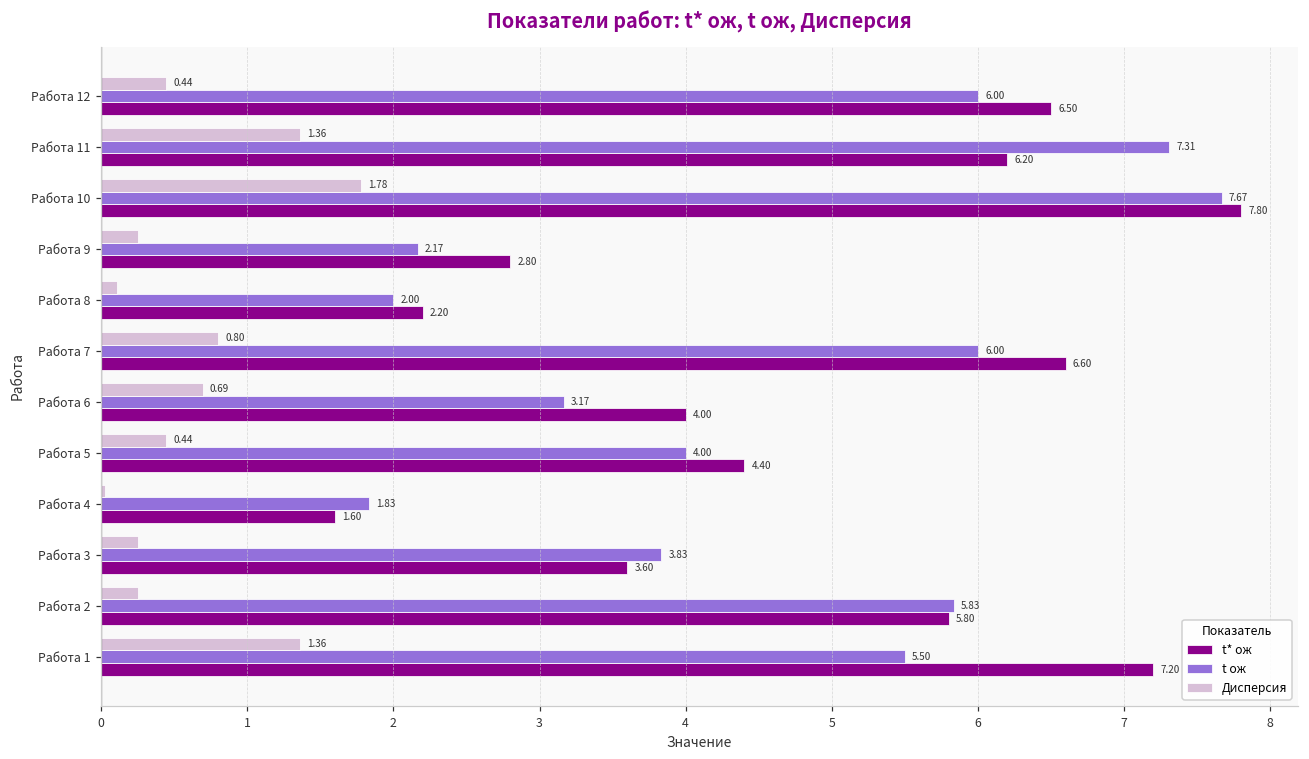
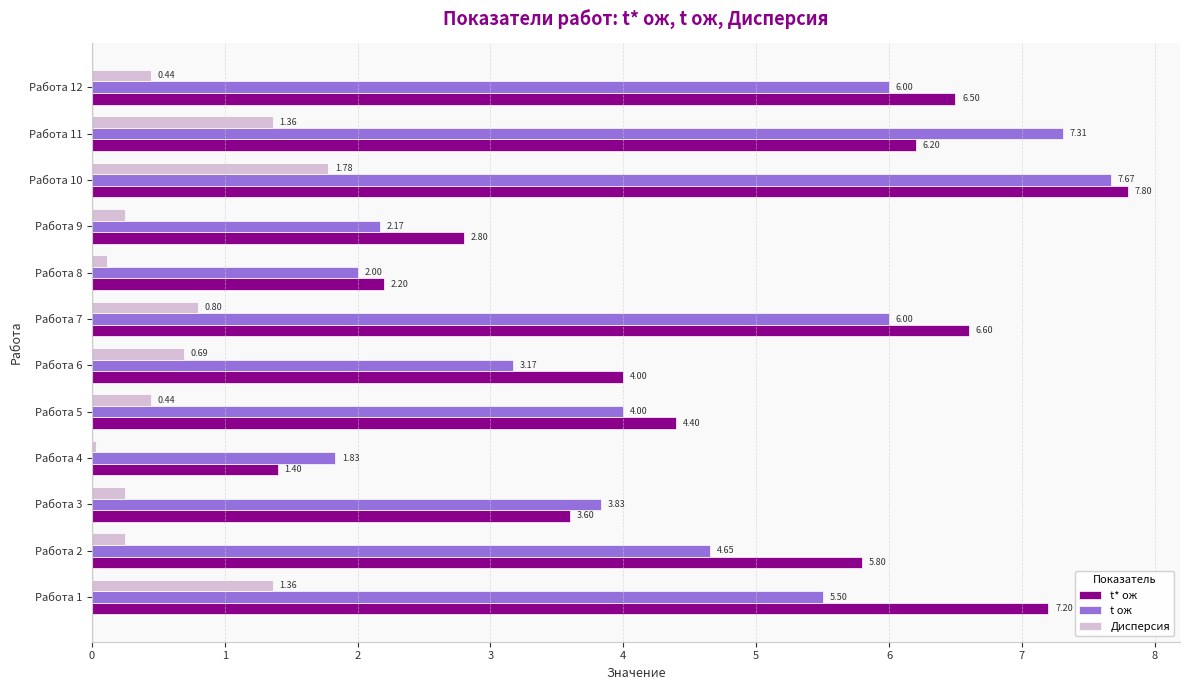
t* ож, Работа 4: 1.60 -> 1.40
t ож, Работа 2: 5.83 -> 4.65
